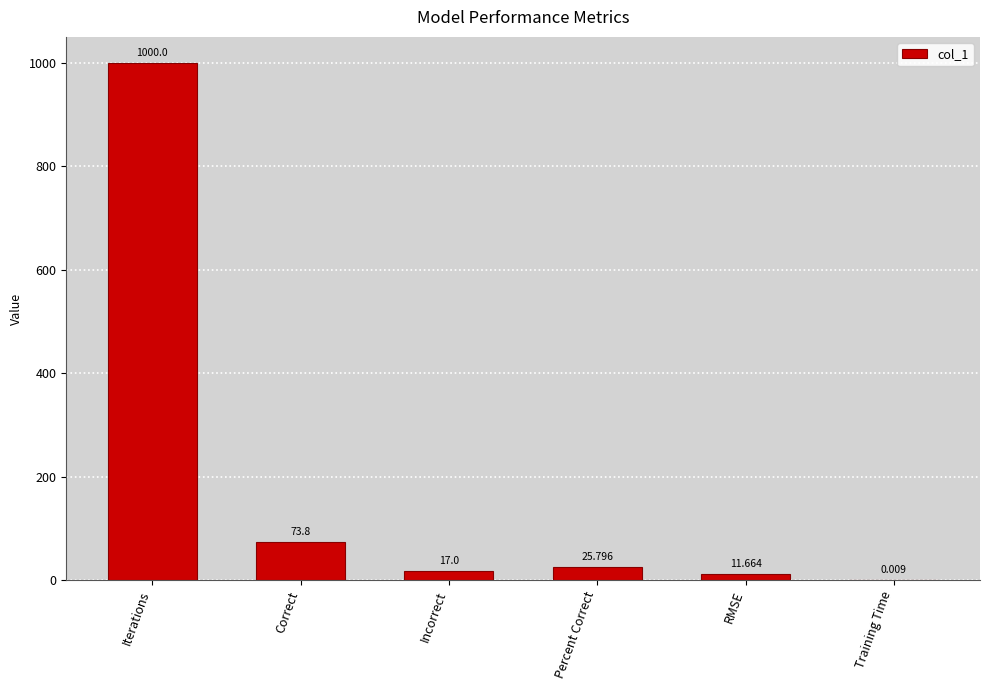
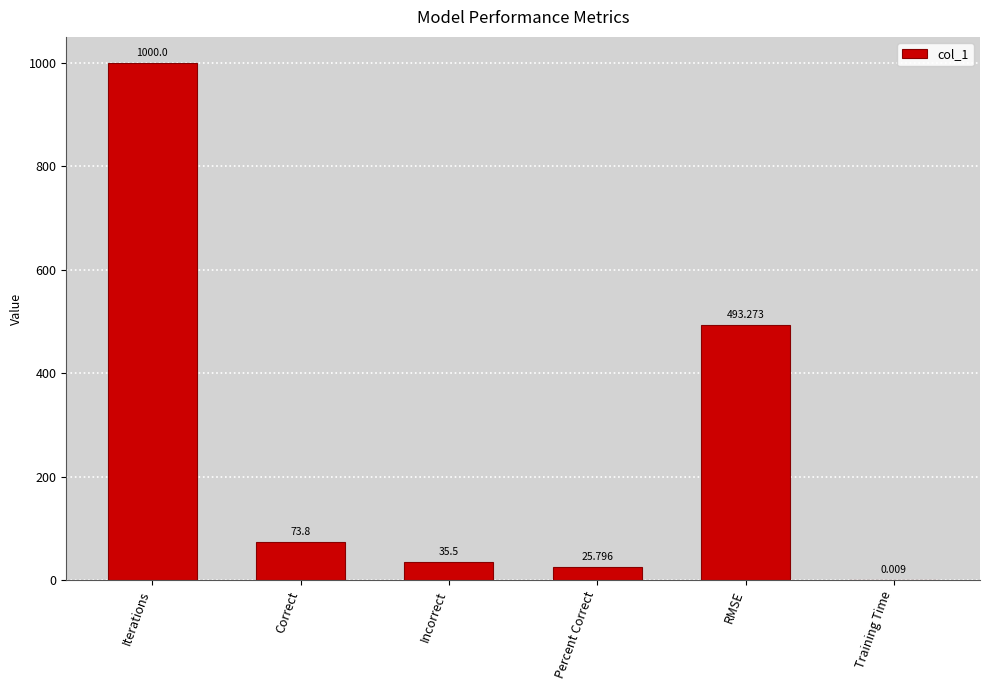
Incorrect: 17.0 -> 35.5
RMSE: 11.664 -> 493.273
